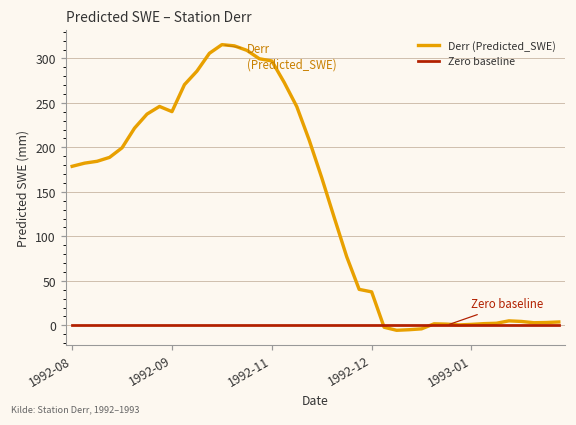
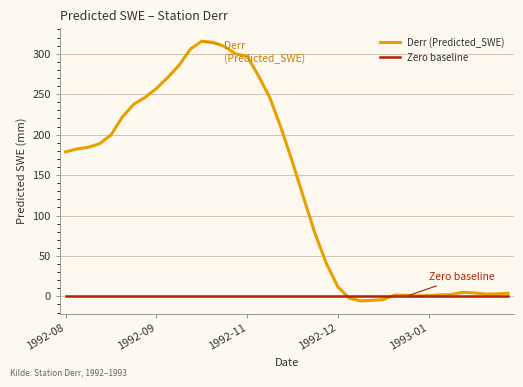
Derr (Predicted_SWE), 1992-09: 240 -> 260
Derr (Predicted_SWE), 1992-12: 40 -> 10
